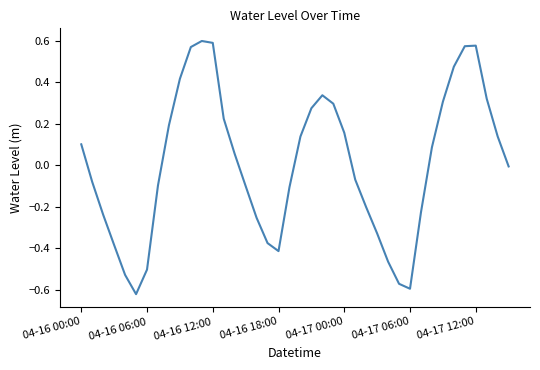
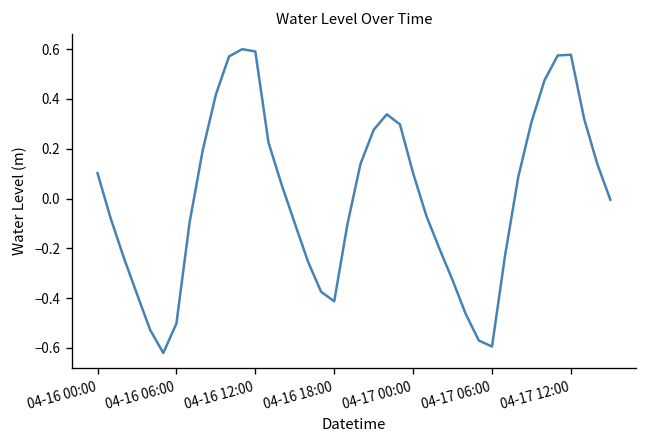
04-17 00:00: 0.16 -> 0.10
